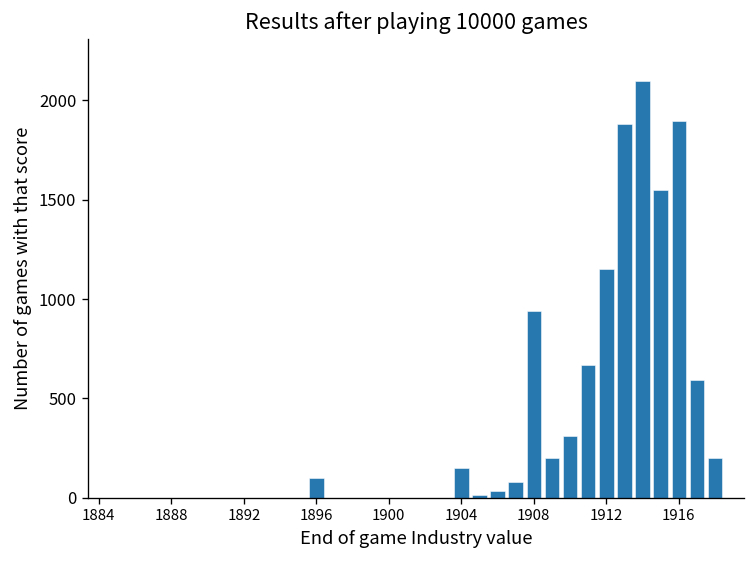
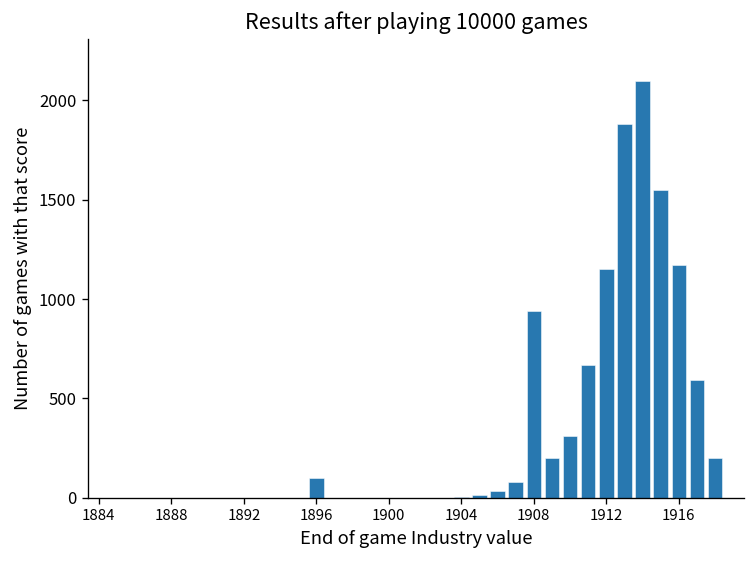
1904: 150 -> 10
1916: 1900 -> 1170
